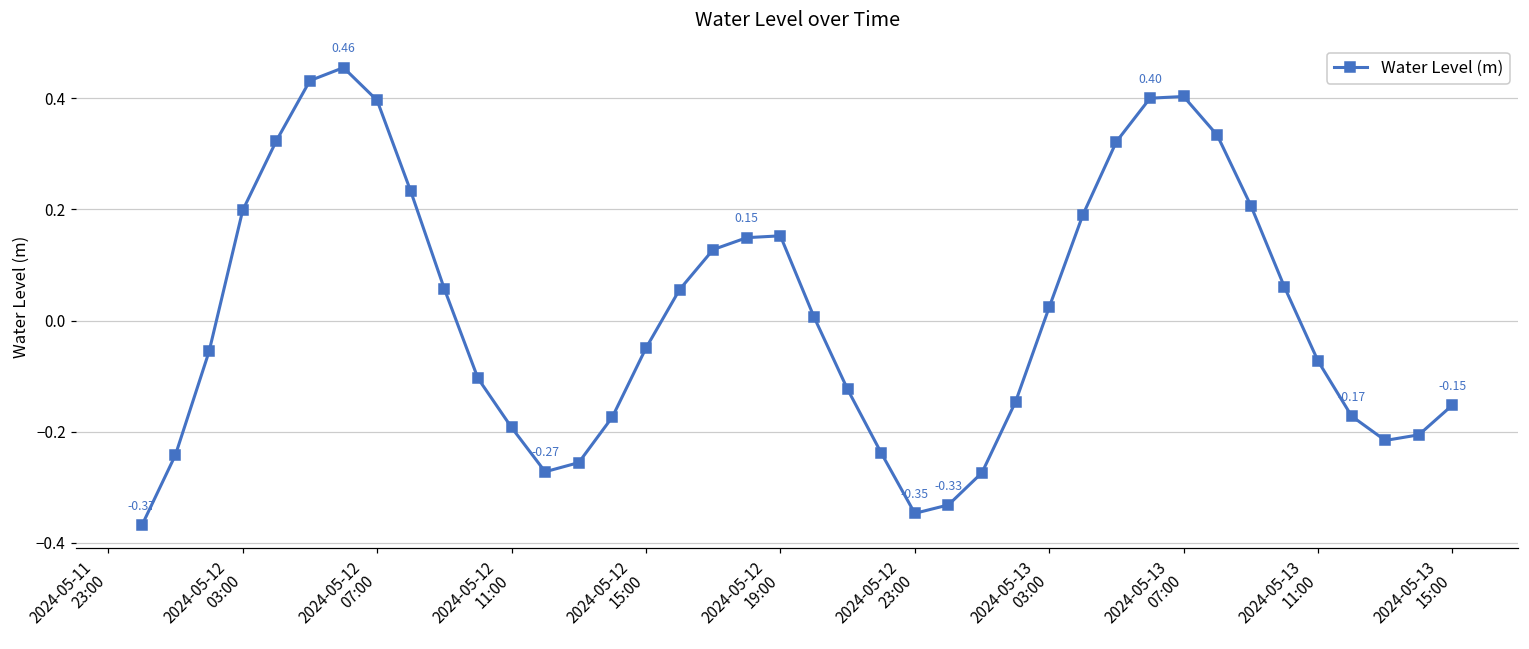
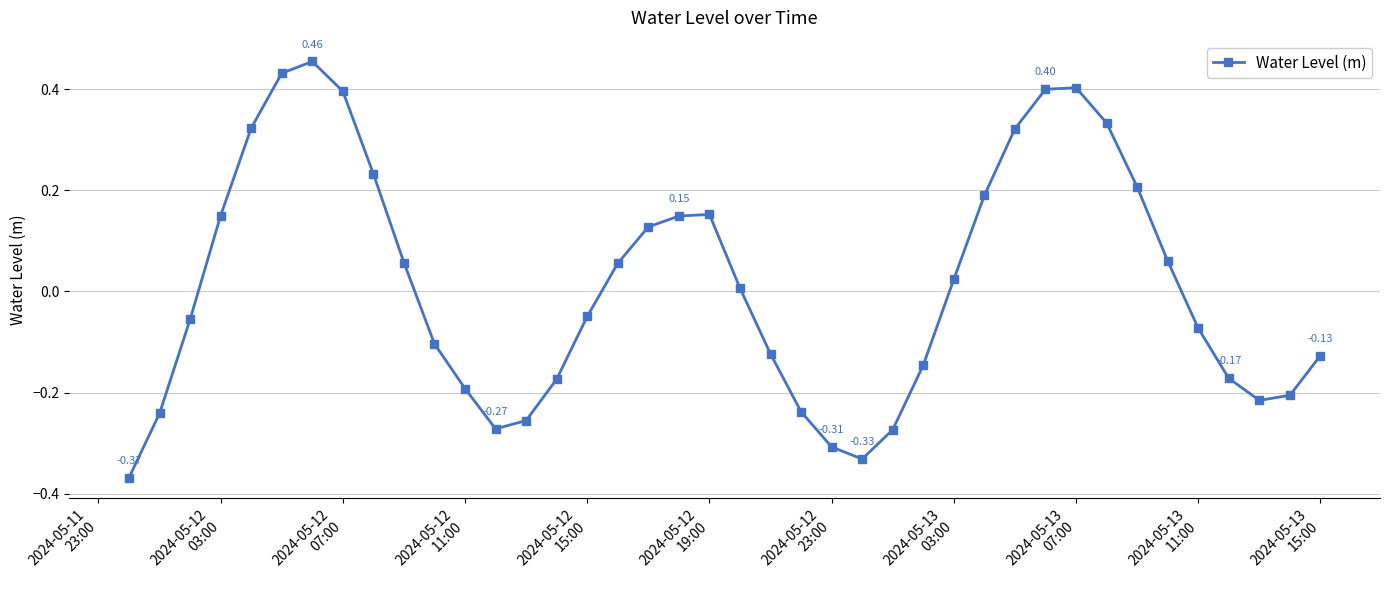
2024-05-12 03:00: 0.20 -> 0.15
2024-05-12 23:00: -0.35 -> -0.31
2024-05-13 15:00: -0.15 -> -0.13
